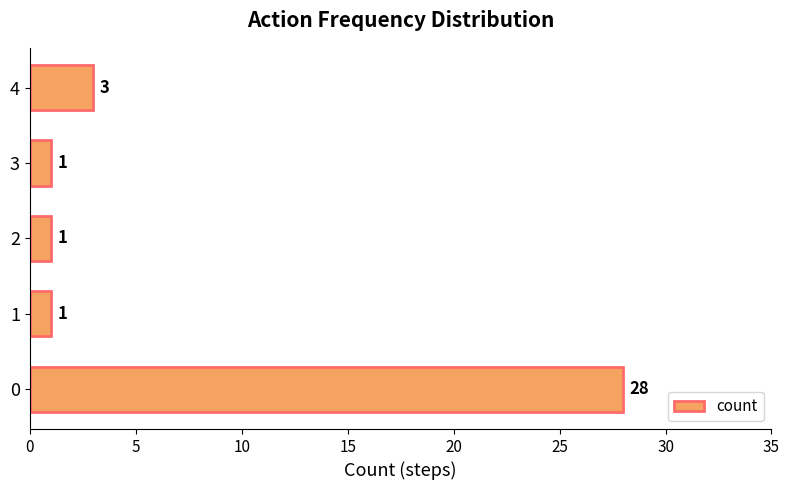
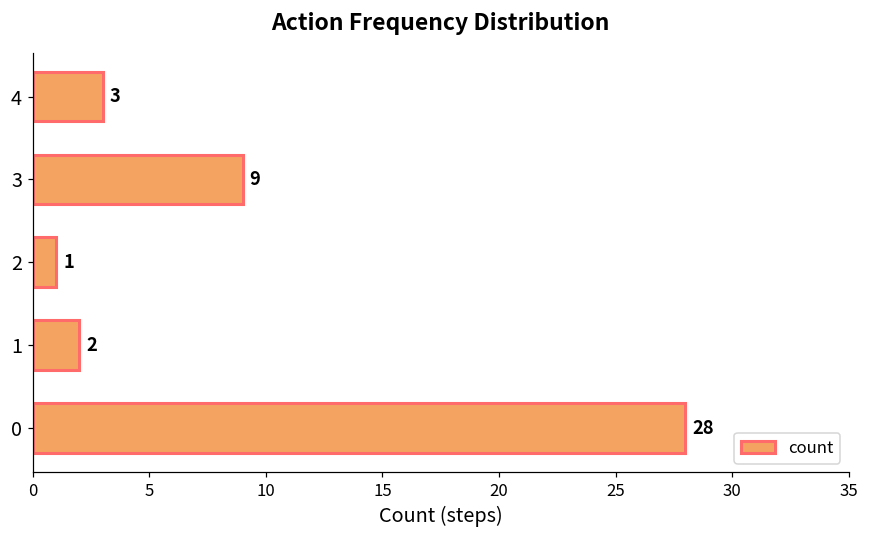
3: 1 -> 9
1: 1 -> 2
